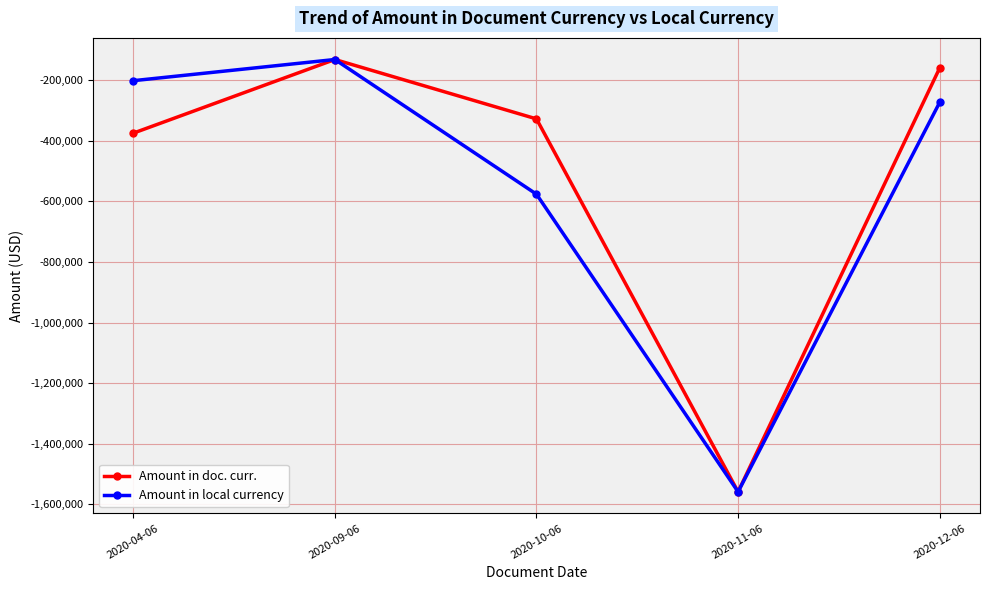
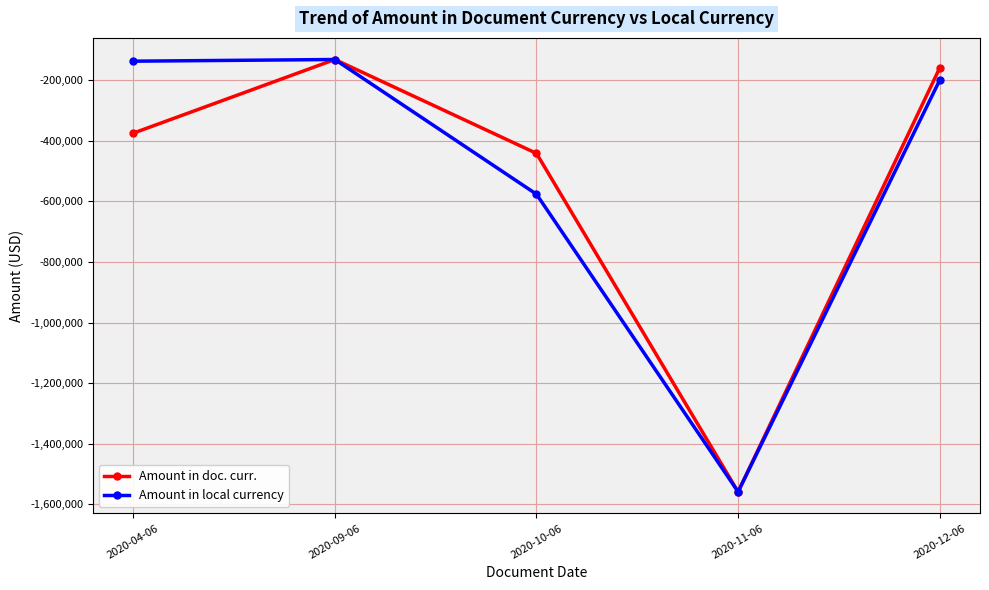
Amount in local currency, 2020-04-06: -200,000 -> -140,000
Amount in doc. curr., 2020-10-06: -330,000 -> -440,000
Amount in local currency, 2020-12-06: -270,000 -> -200,000
